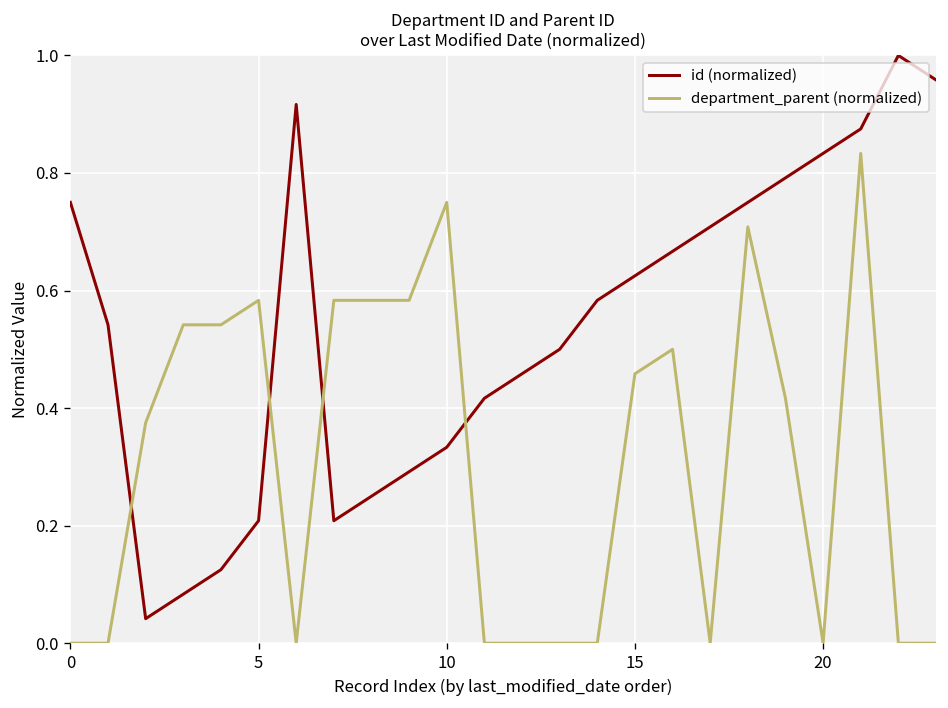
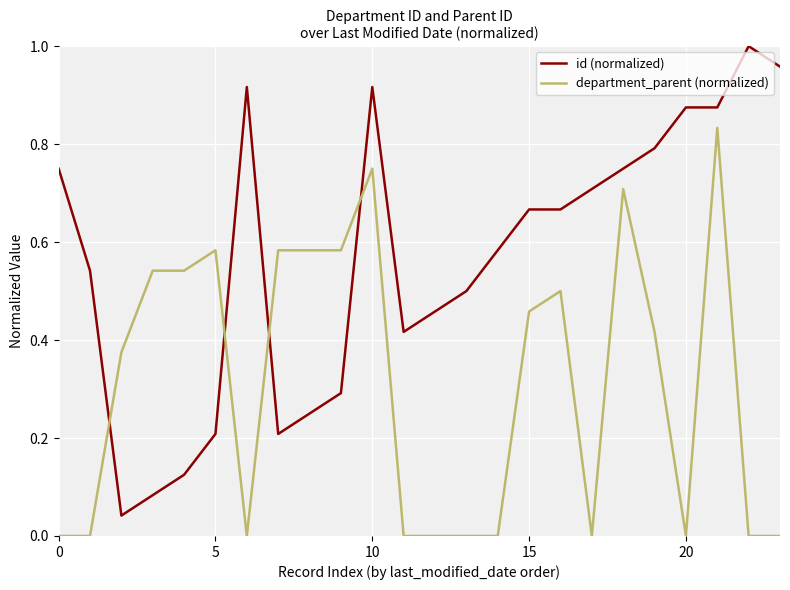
id (normalized), 10: 0.33 -> 0.92
id (normalized), 15: 0.63 -> 0.67
id (normalized), 20: 0.83 -> 0.88
